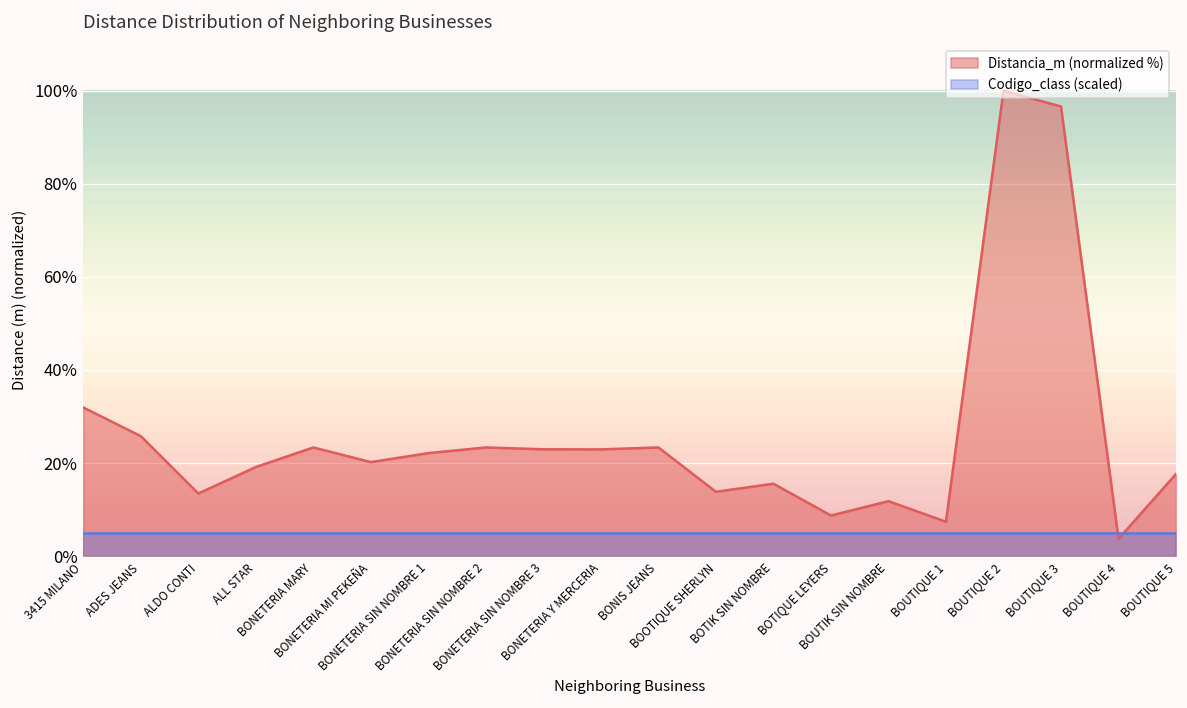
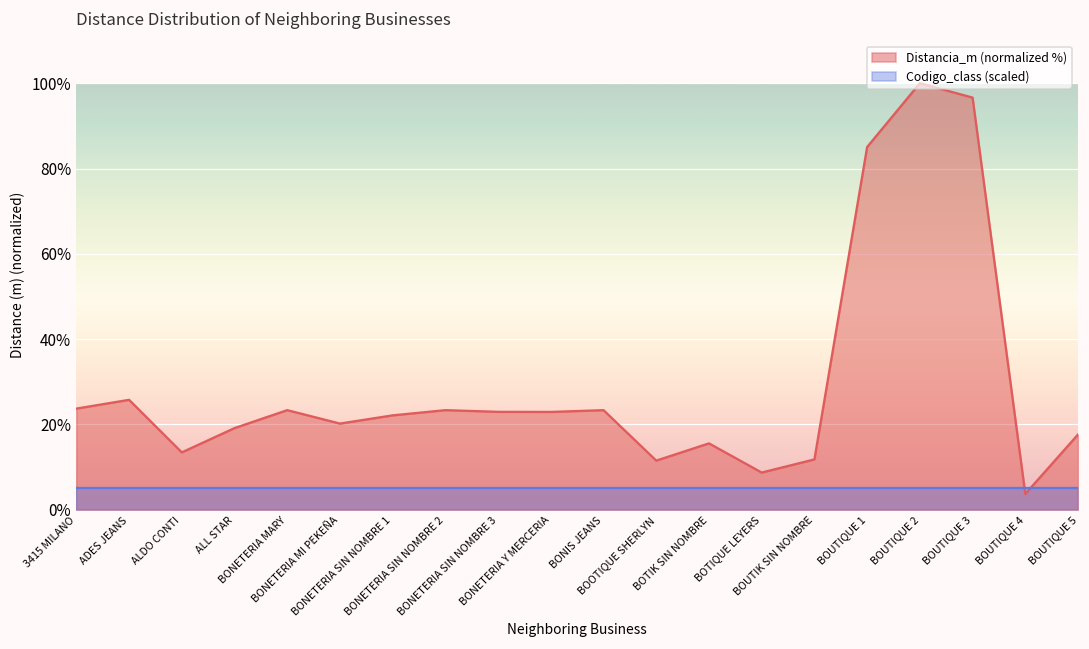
Distancia_m (normalized %), 3415 MILANO: 32% -> 24%
Distancia_m (normalized %), BOOTIQUE SHERLYN: 14% -> 12%
Distancia_m (normalized %), BOUTIQUE 1: 7% -> 85%
